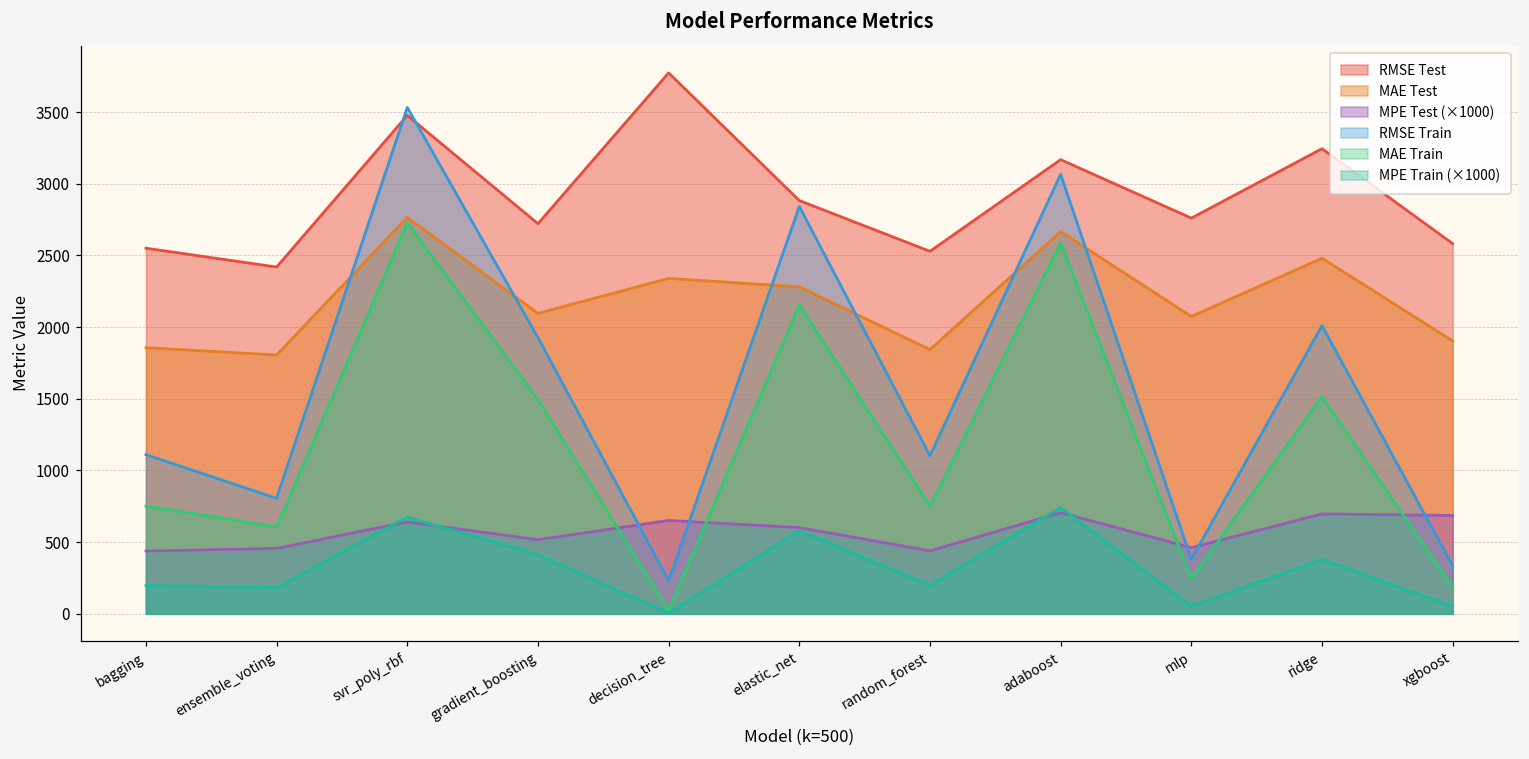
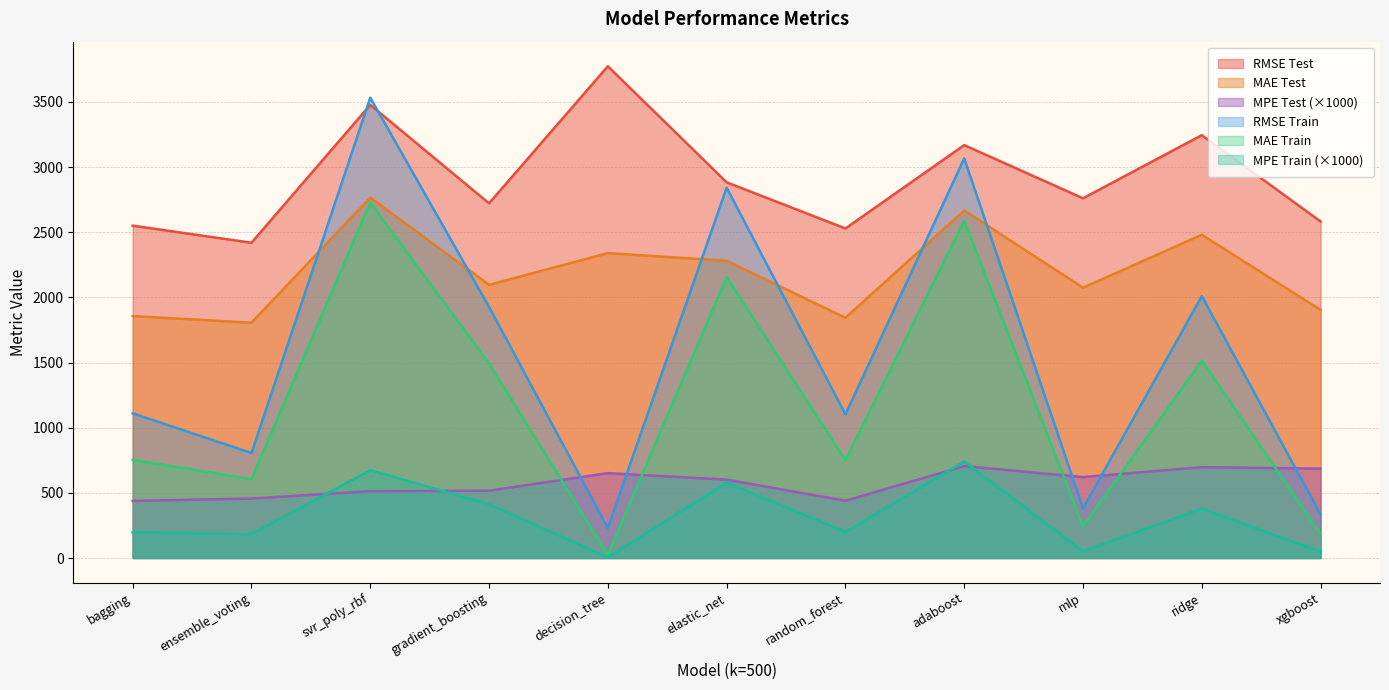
MPE Test (×1000), svr_poly_rbf: 640 -> 510
MPE Test (×1000), mlp: 460 -> 620
